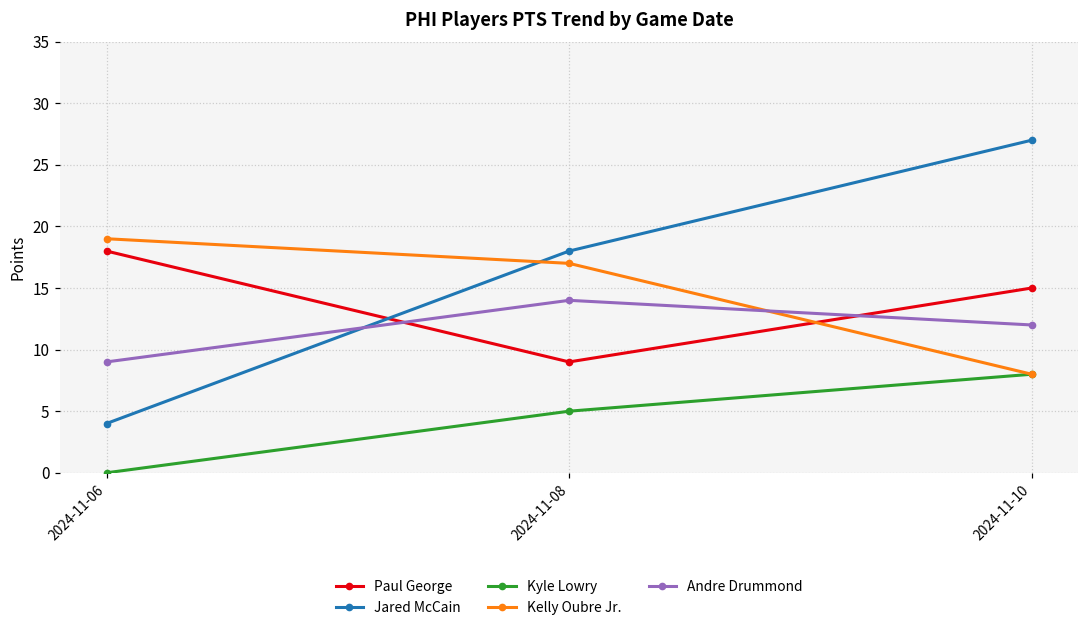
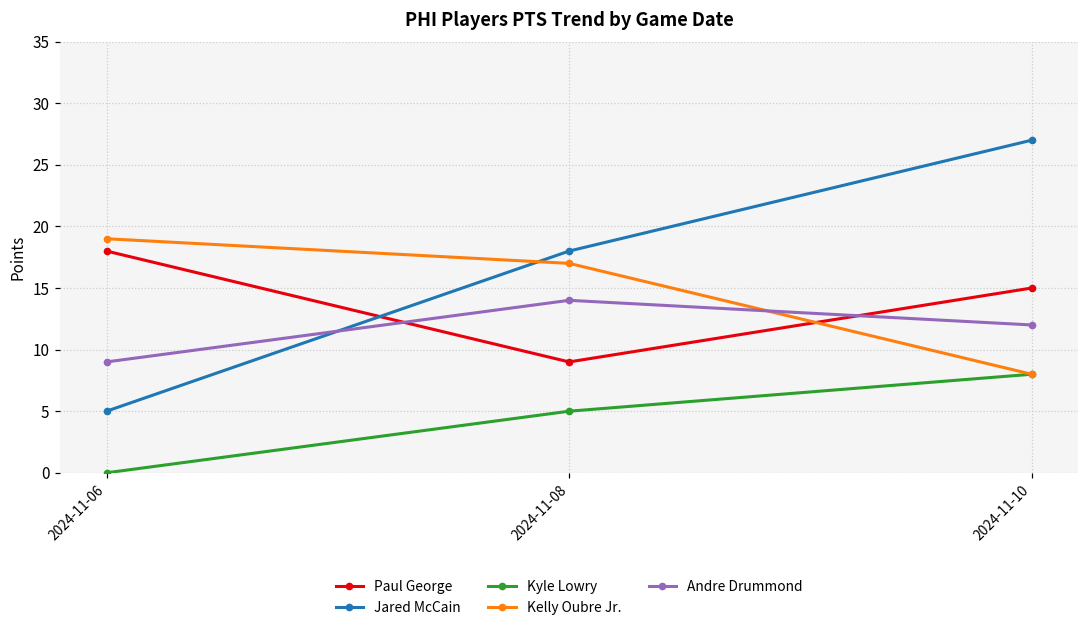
Jared McCain, 2024-11-06: 4 -> 5
